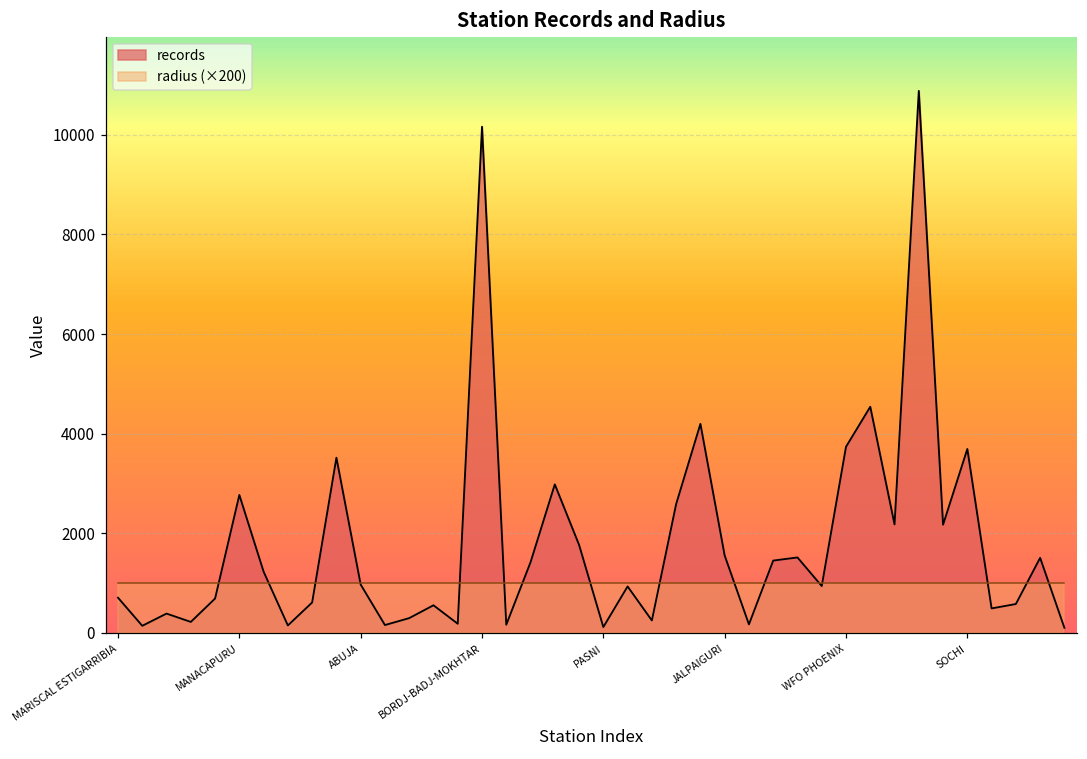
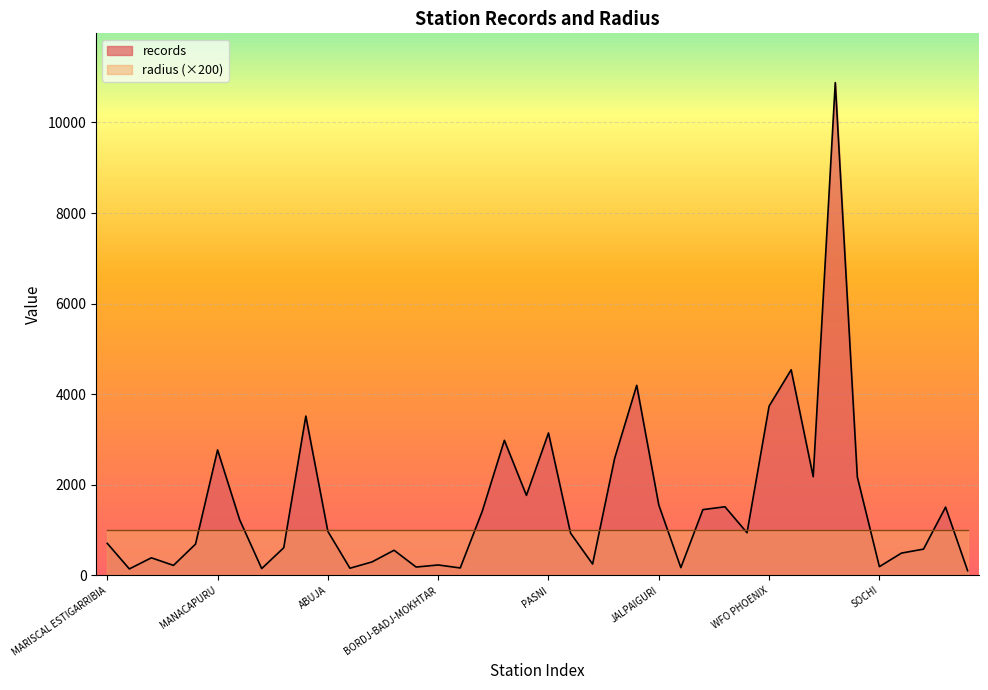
records, BORDJ-BADJ-MOKHTAR: 10200 -> 200
records, PASNI: 100 -> 3100
records, SOCHI: 3700 -> 200
